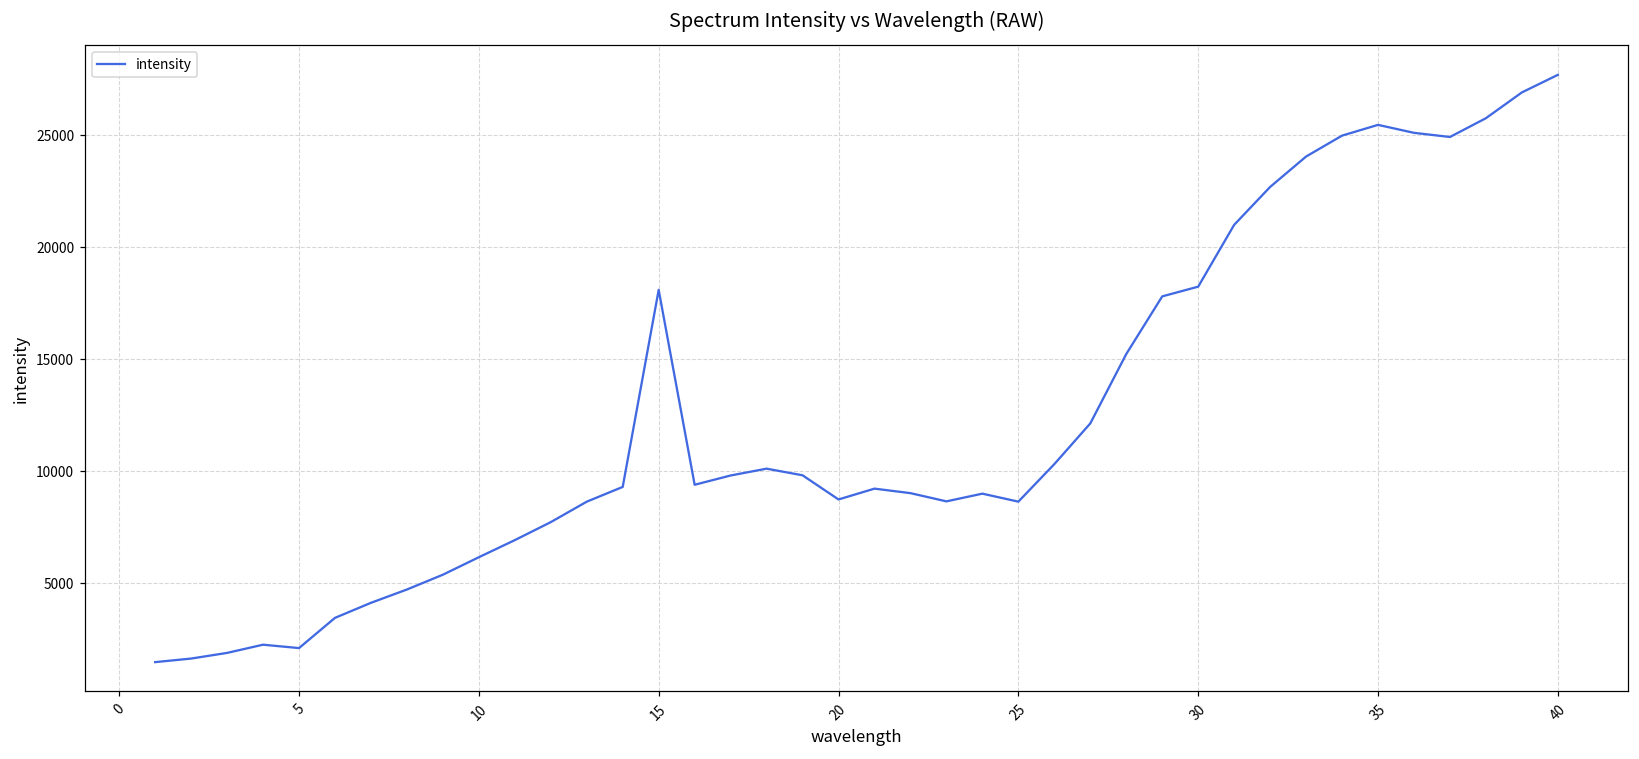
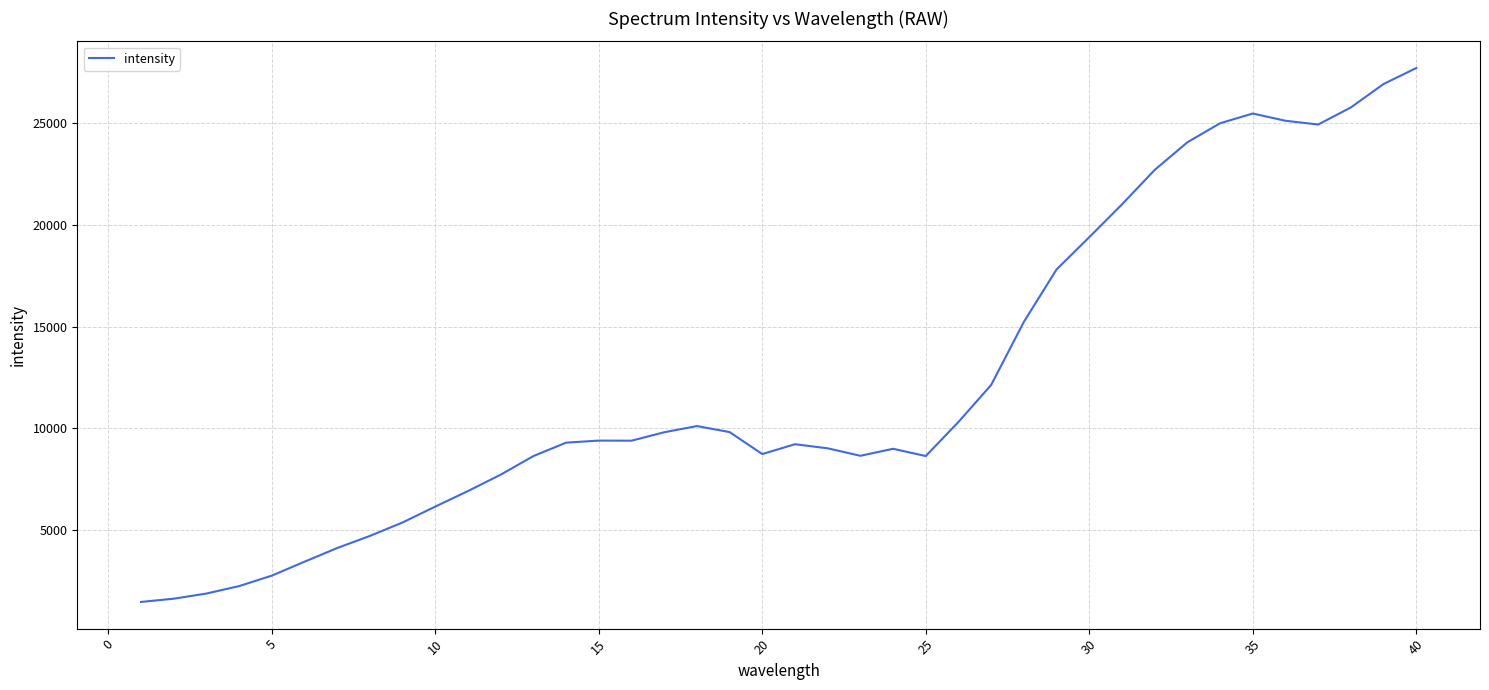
5: 2100 -> 2800
15: 18100 -> 9400
30: 18200 -> 19400
